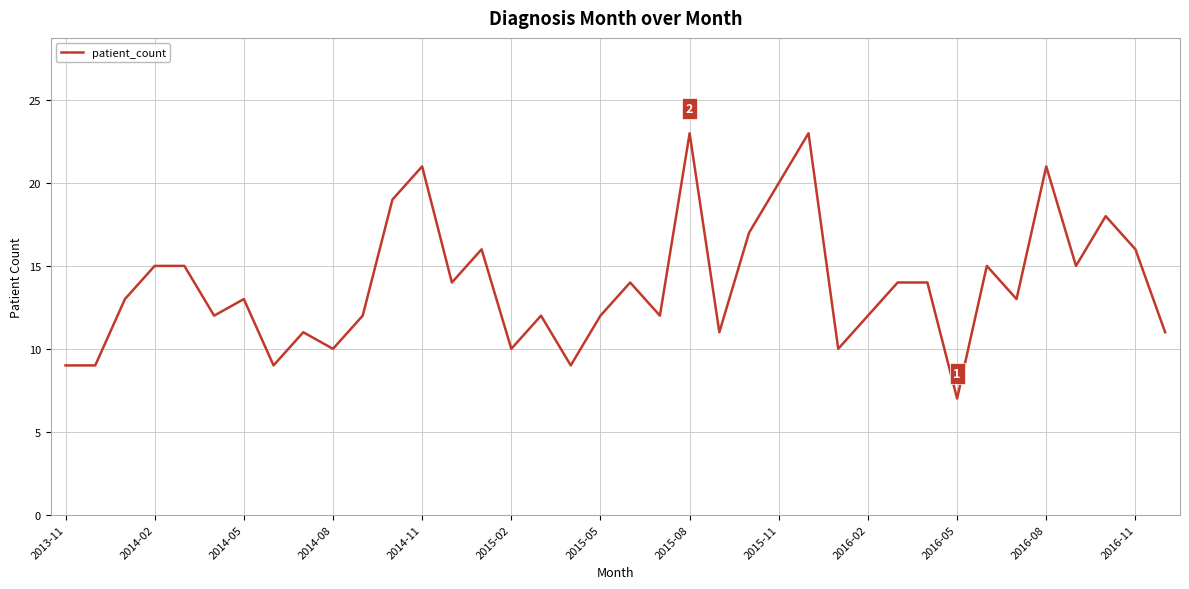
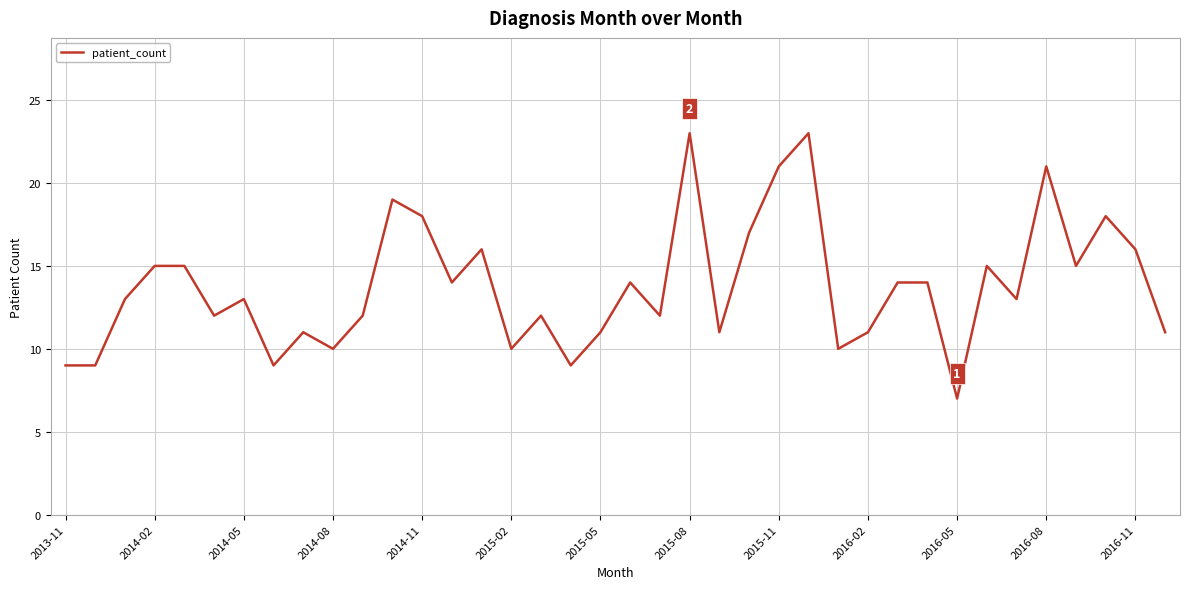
2014-11: 21 -> 18
2015-05: 12 -> 11
2015-11: 20 -> 21
2016-02: 12 -> 11
